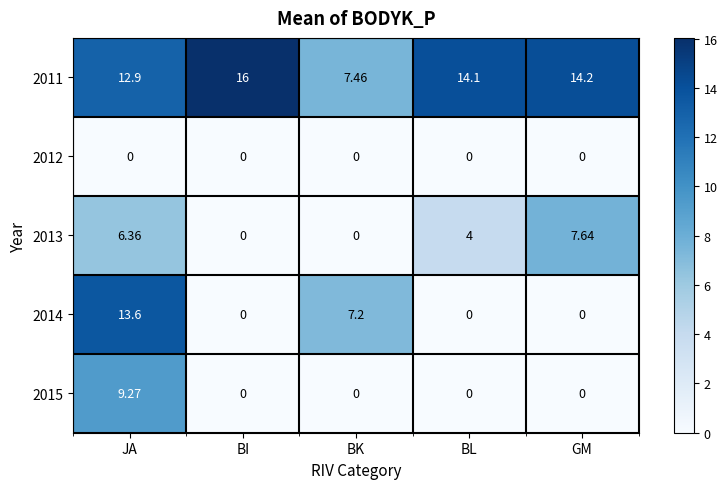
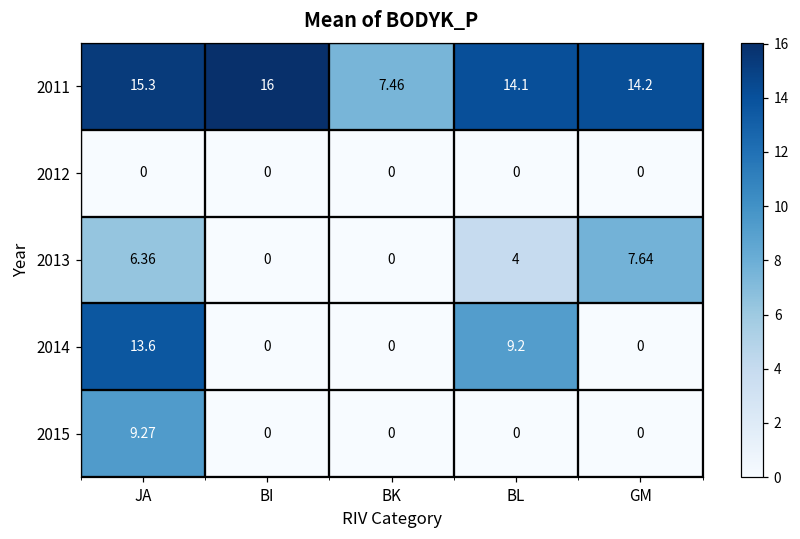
2011, JA: 12.9 -> 15.3
2014, BK: 7.2 -> 0
2014, BL: 0 -> 9.2
